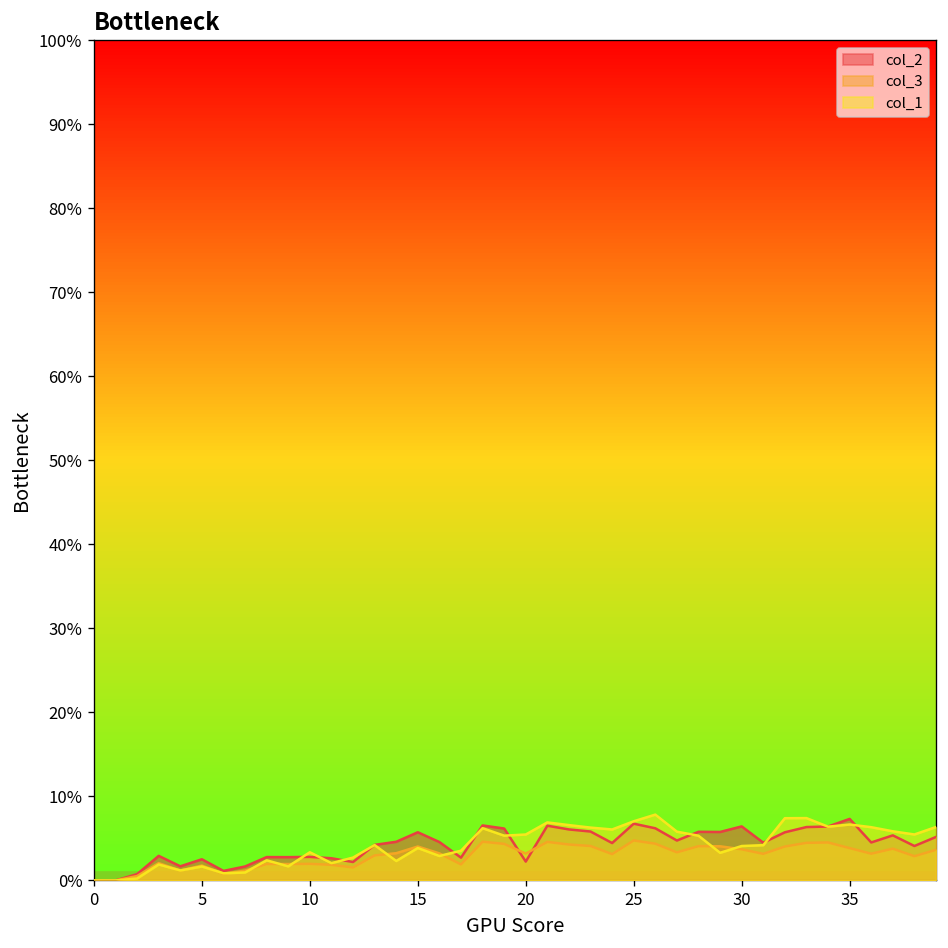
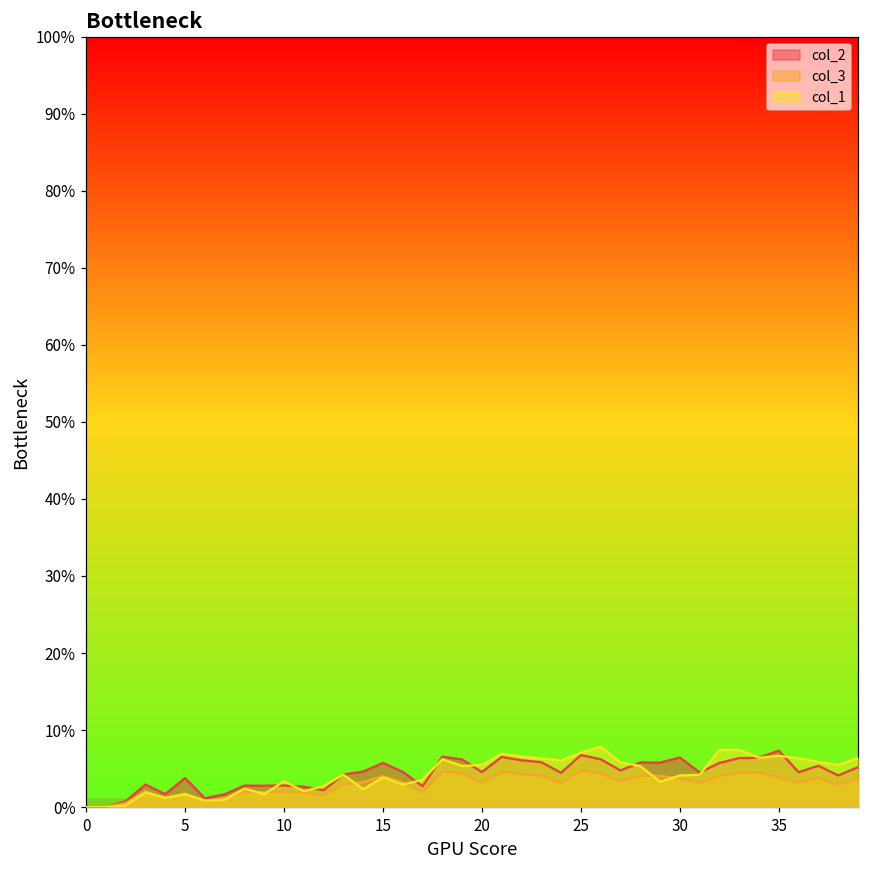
col_2, 5: 3% -> 4%
col_2, 20: 2% -> 5%
